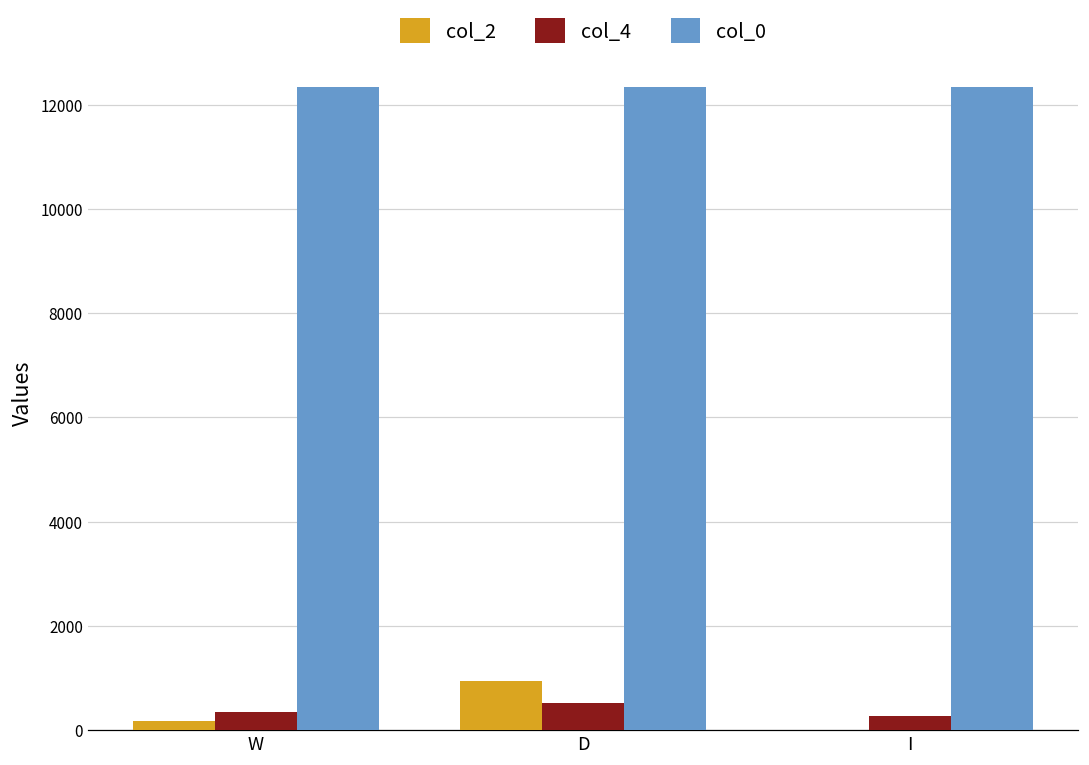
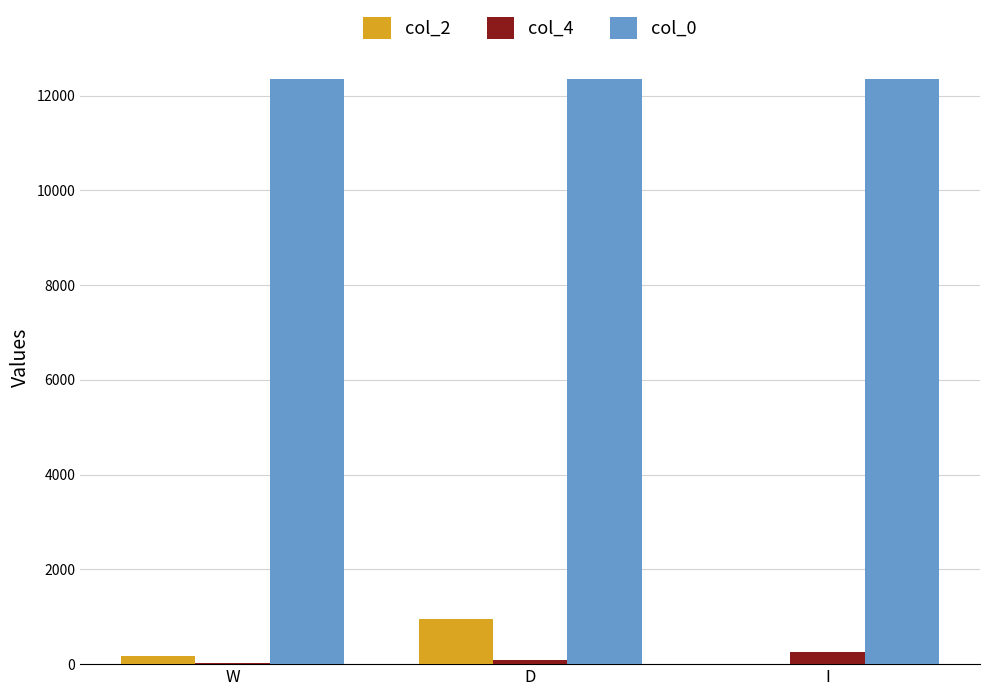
col_4, W: 300 -> 0
col_4, D: 500 -> 100
